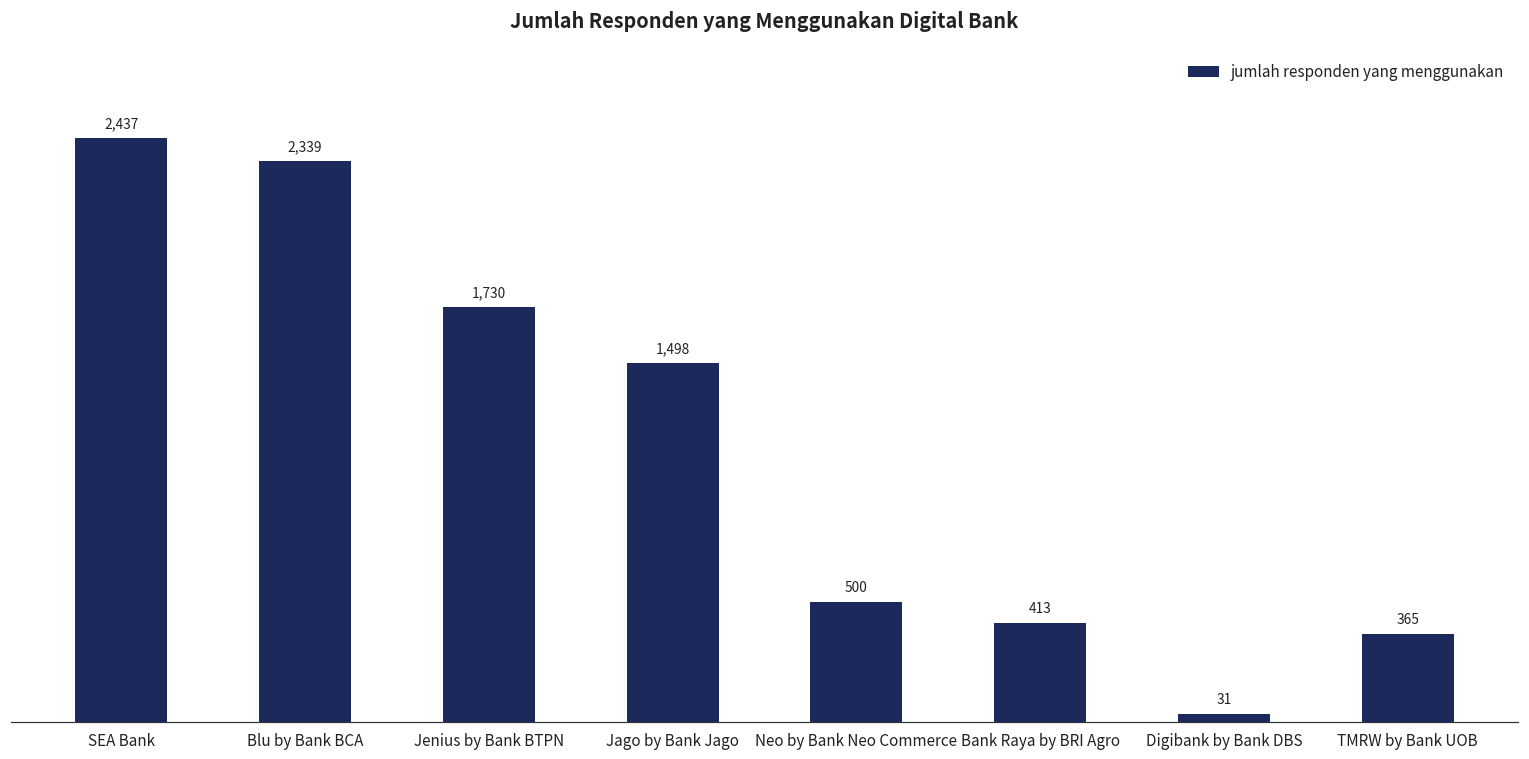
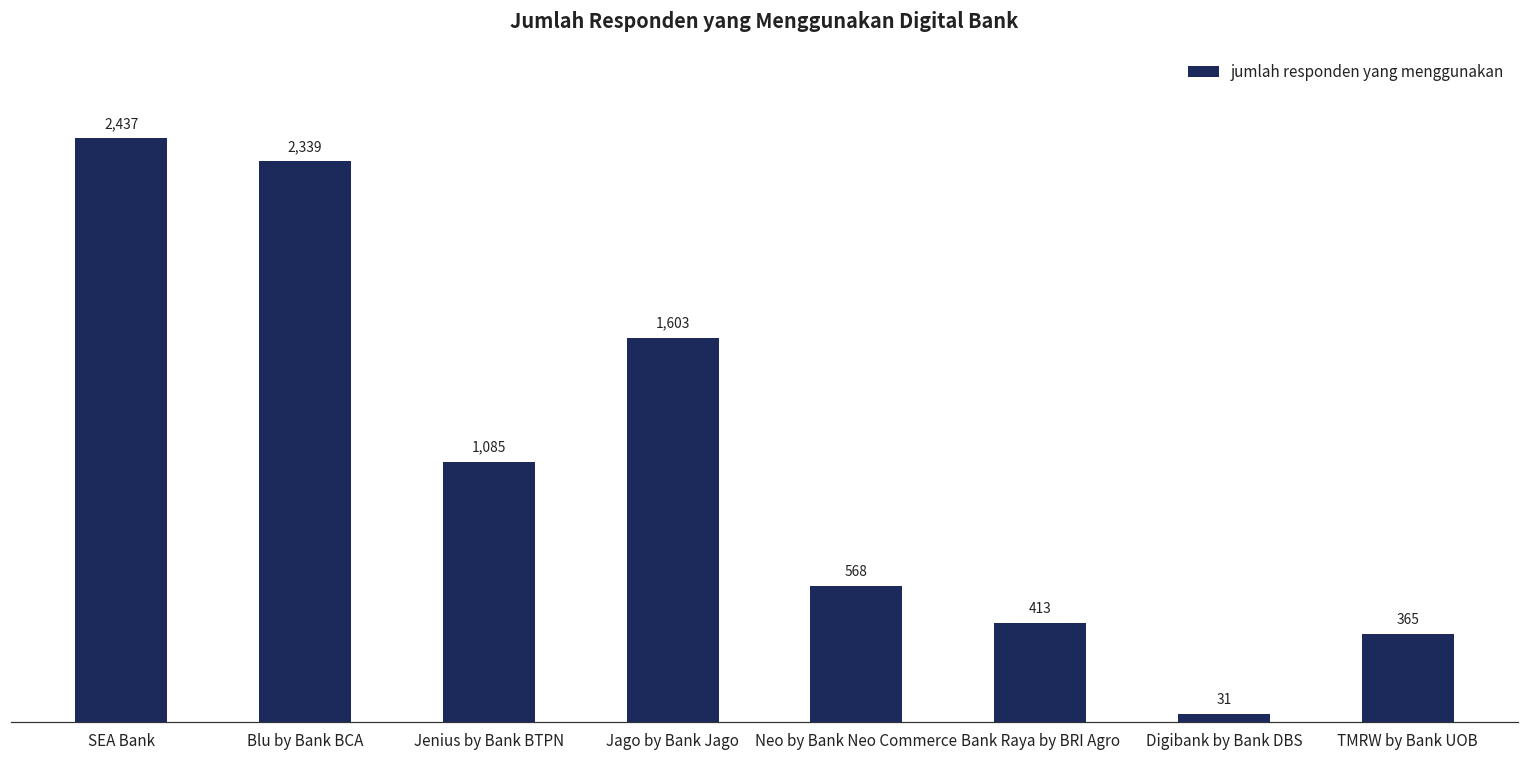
Jenius by Bank BTPN: 1,730 -> 1,085
Jago by Bank Jago: 1,498 -> 1,603
Neo by Bank Neo Commerce: 500 -> 568
